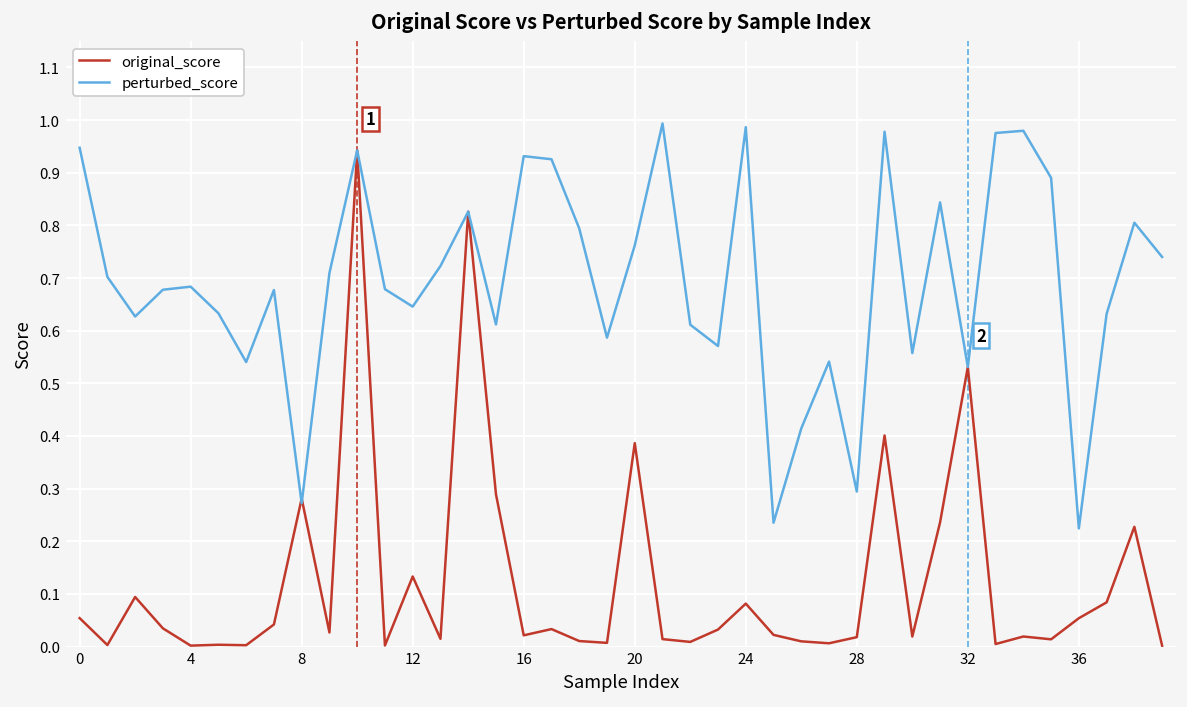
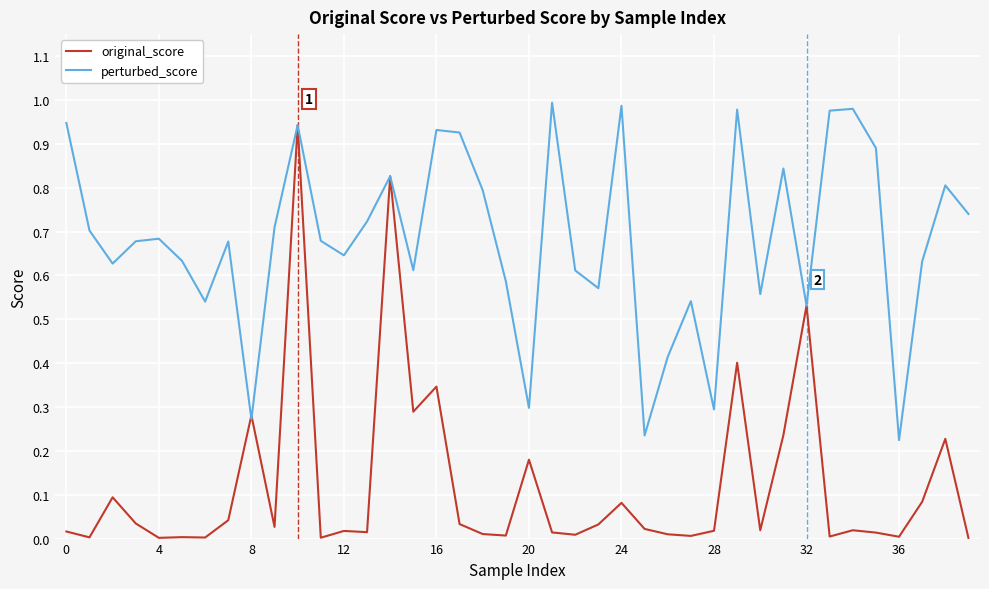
original_score, 0: 0.05 -> 0.02
original_score, 12: 0.13 -> 0.02
original_score, 16: 0.02 -> 0.35
original_score, 20: 0.39 -> 0.18
perturbed_score, 20: 0.76 -> 0.30
original_score, 36: 0.05 -> 0.00
